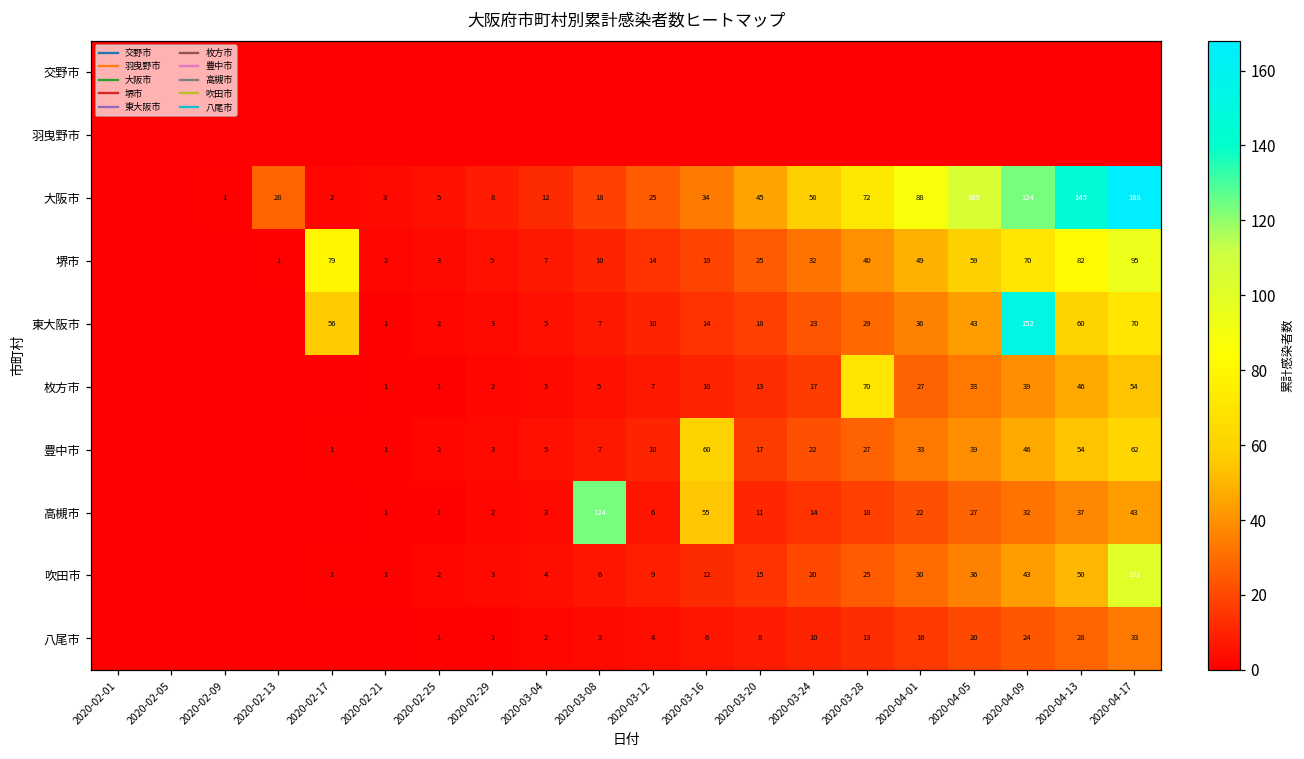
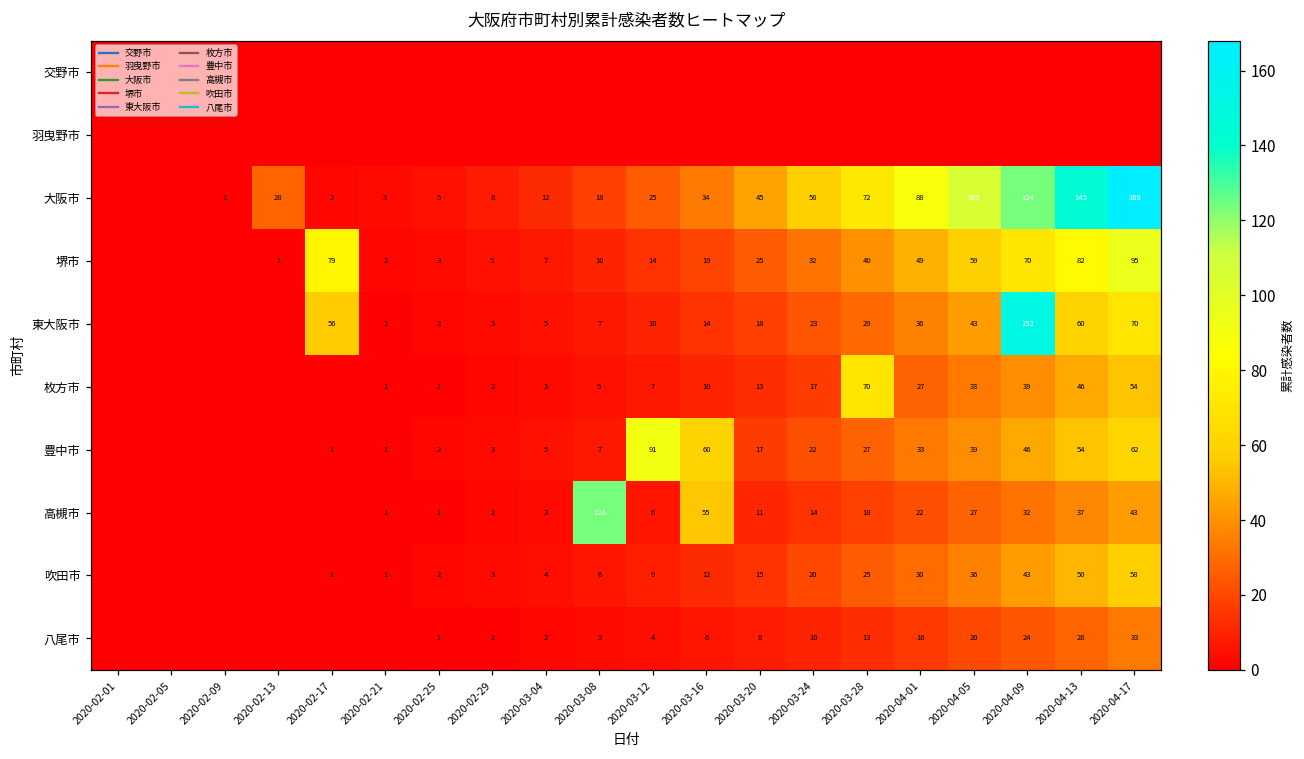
豊中市, 2020-03-12: 10 -> 91
吹田市, 2020-04-17: 101 -> 58
